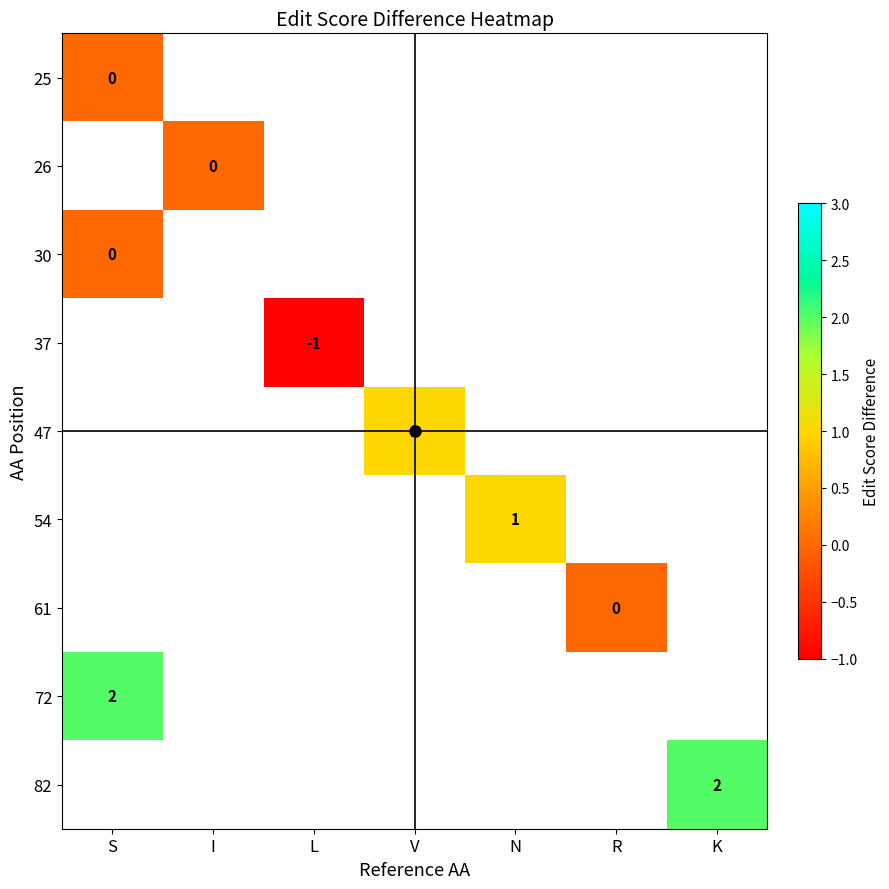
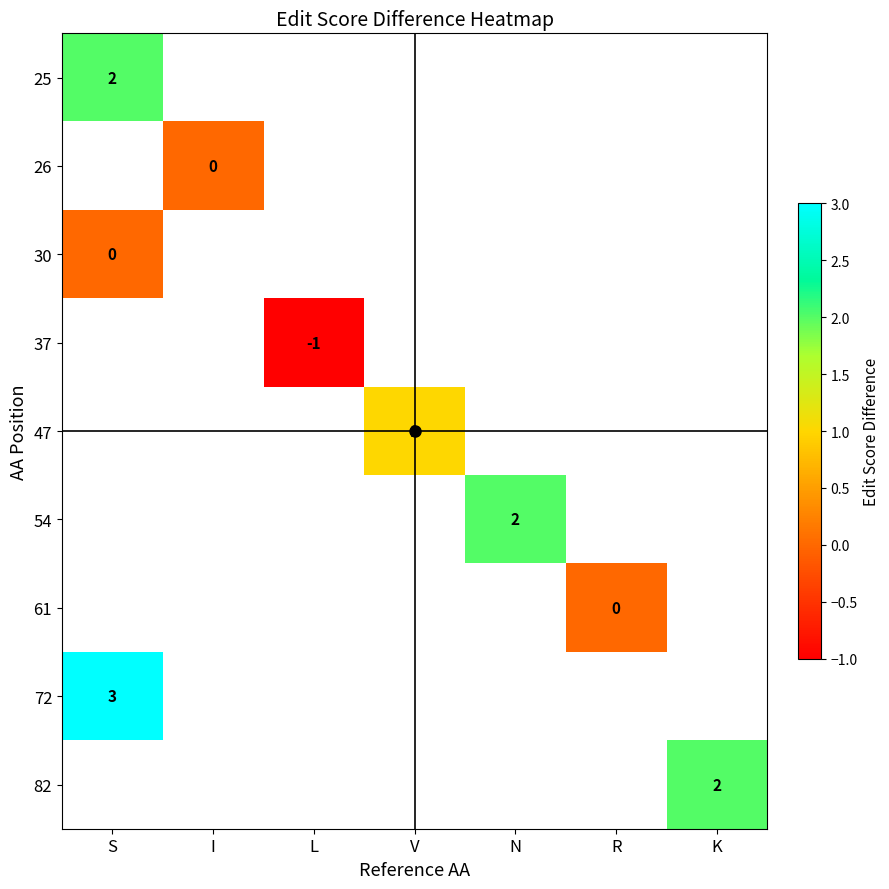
25, S: 0 -> 2
54, N: 1 -> 2
72, S: 2 -> 3
